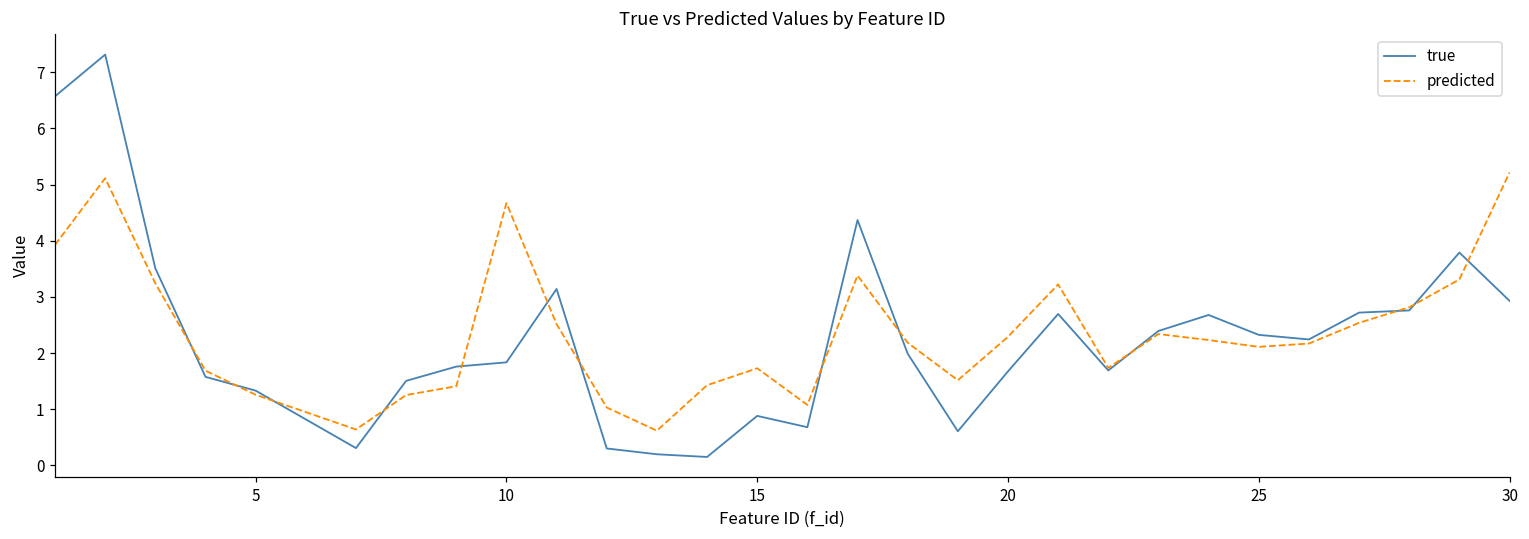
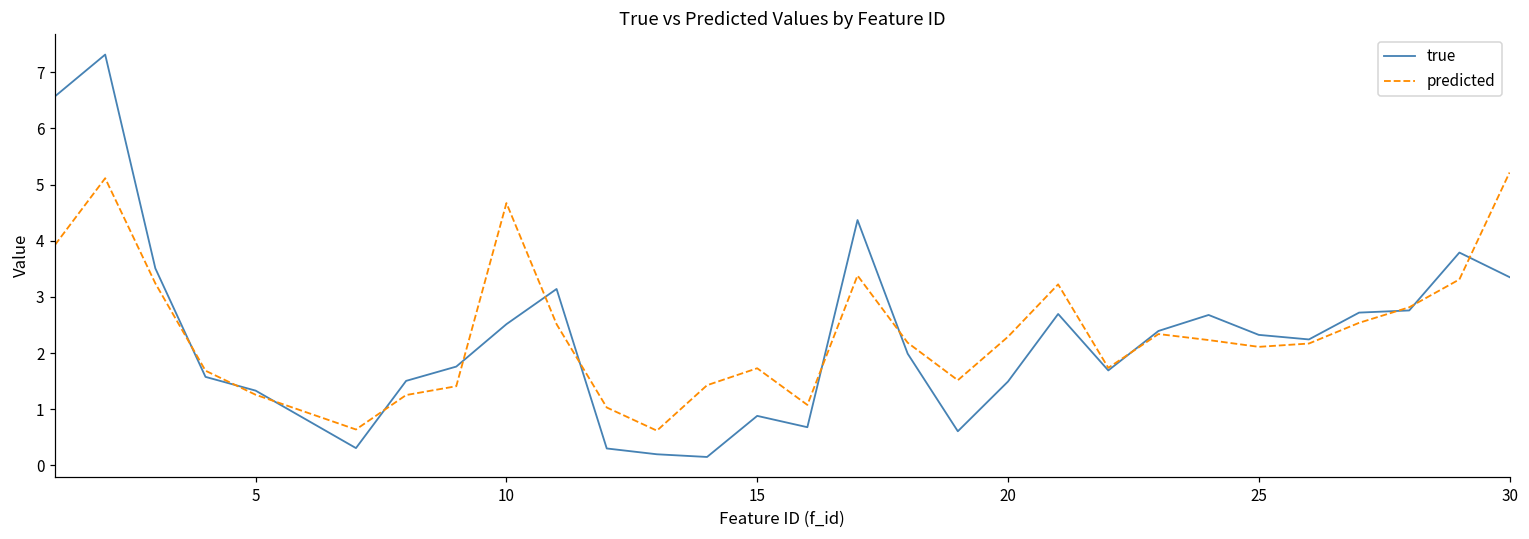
true, 10: 1.8 -> 2.5
true, 20: 1.7 -> 1.5
true, 30: 2.9 -> 3.4
